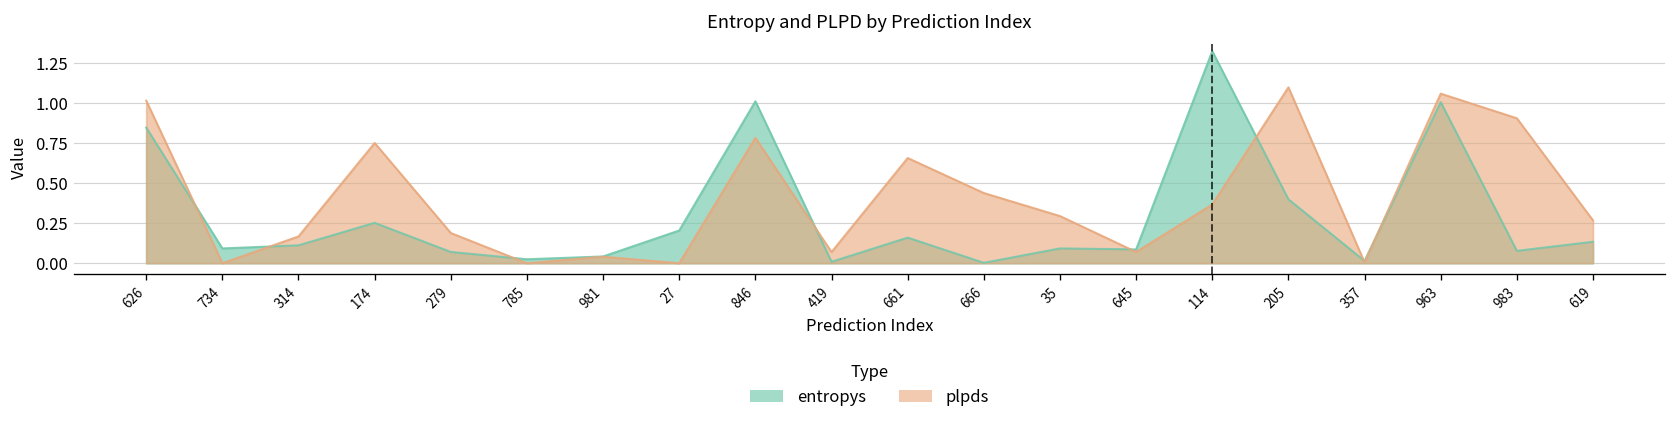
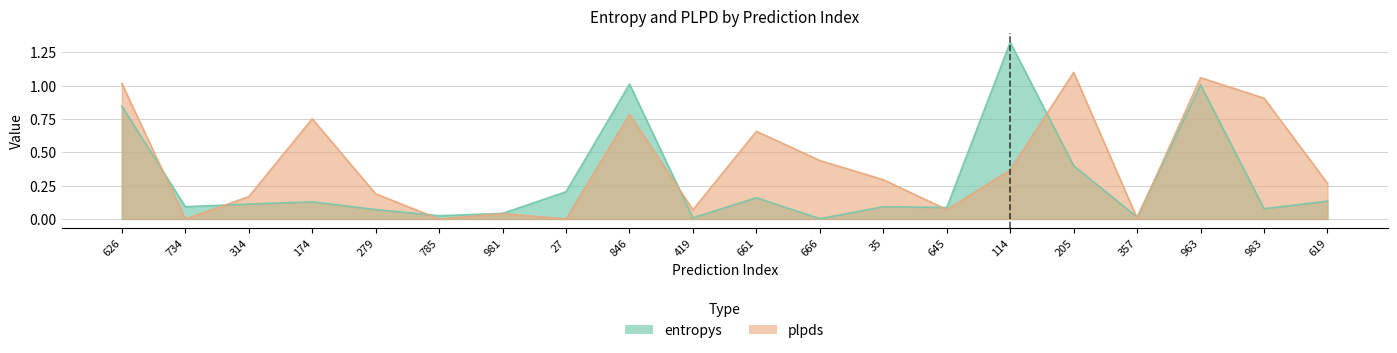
entropys, 174: 0.25 -> 0.13
